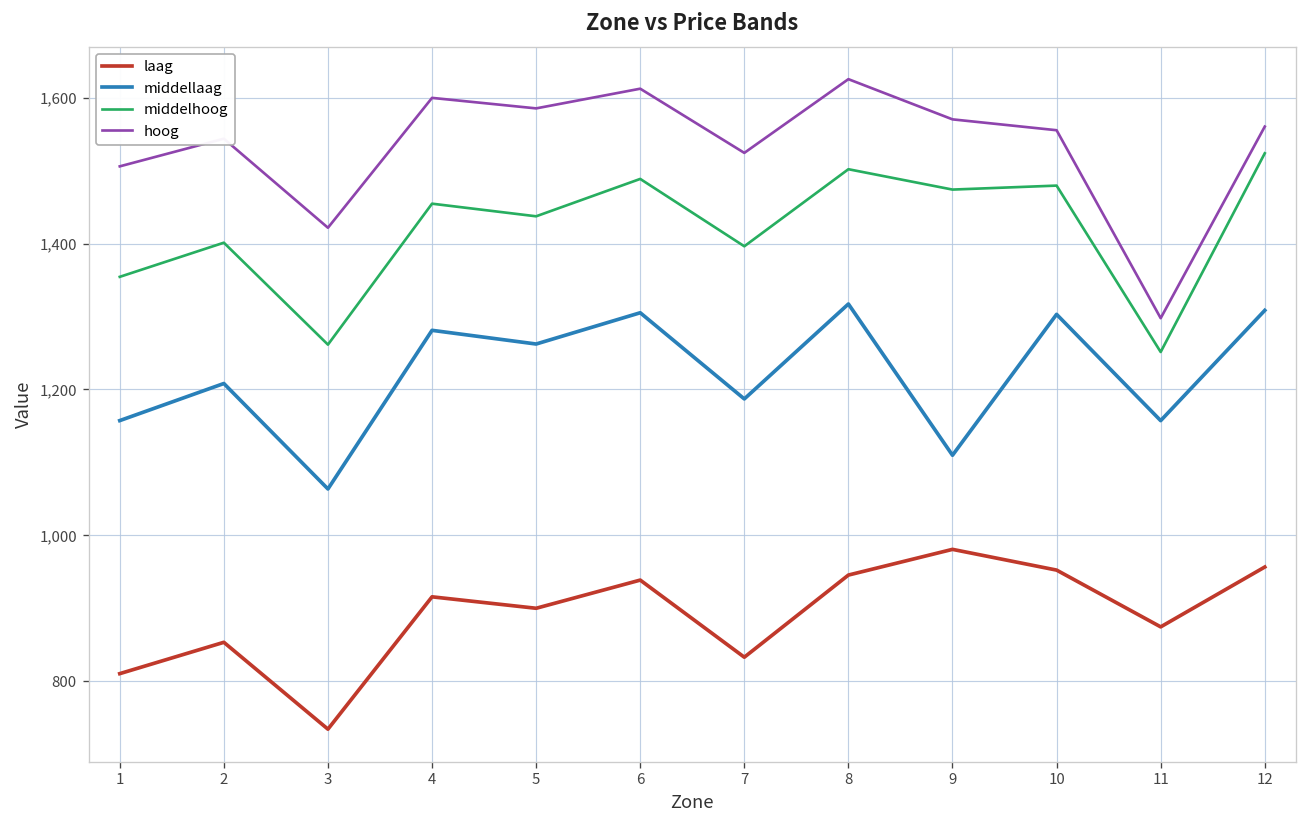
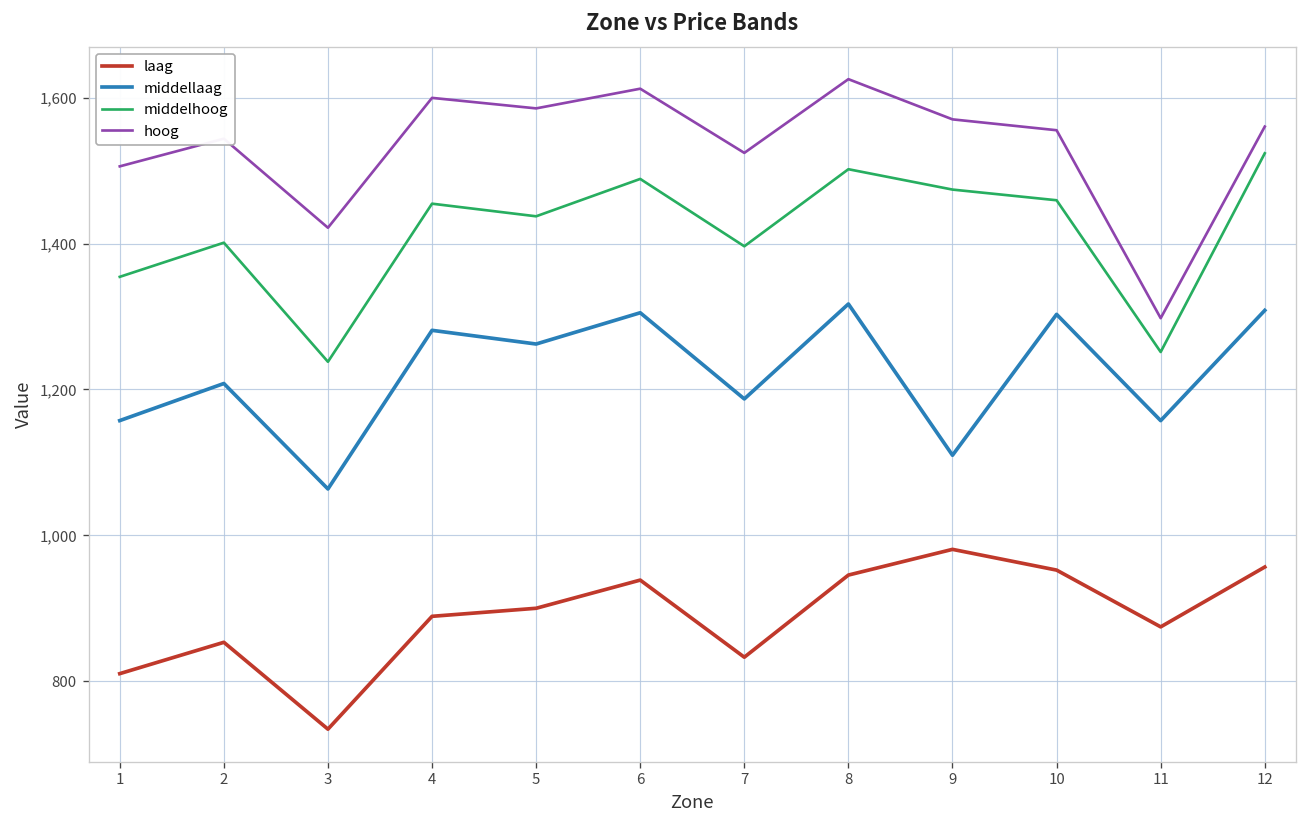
middelhoog, 3: 1,260 -> 1,240
laag, 4: 920 -> 890
middelhoog, 10: 1,480 -> 1,460
